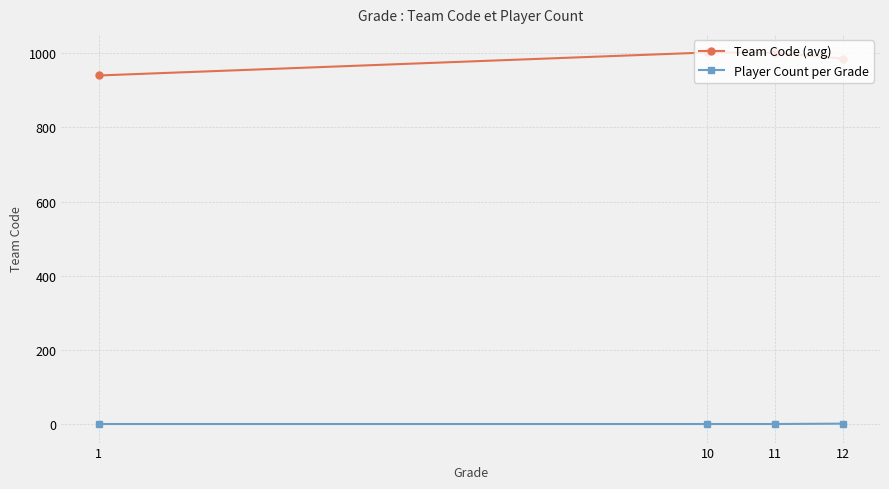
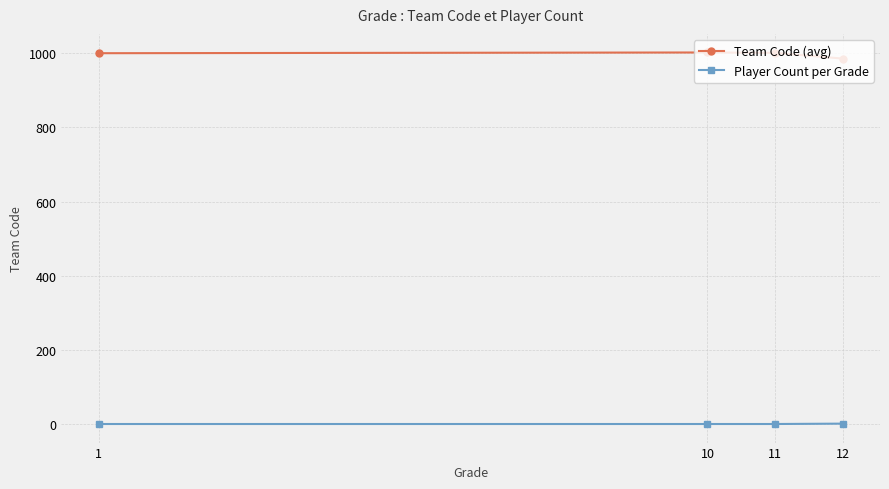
Team Code (avg), 1: 940 -> 1000
